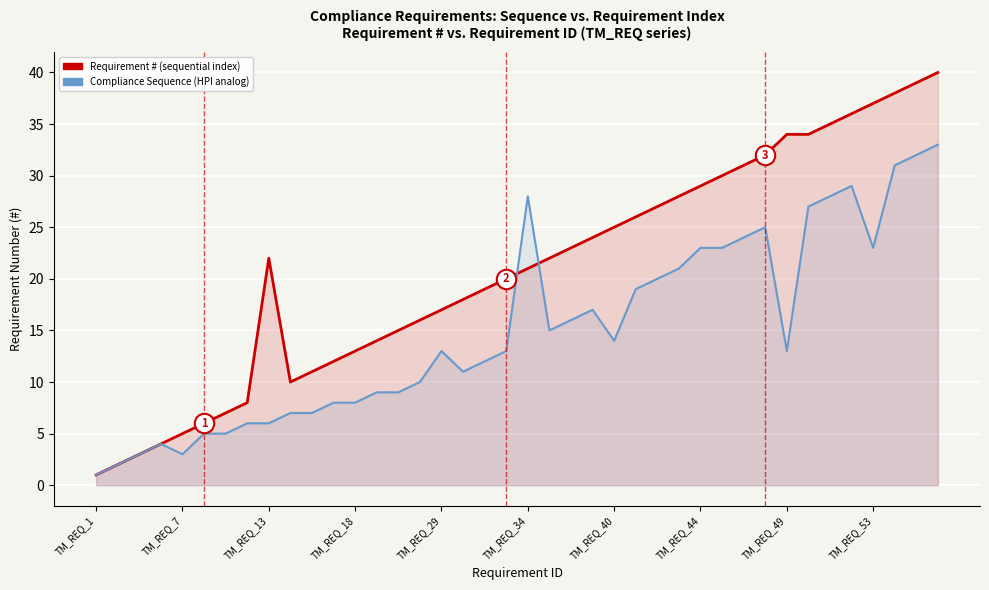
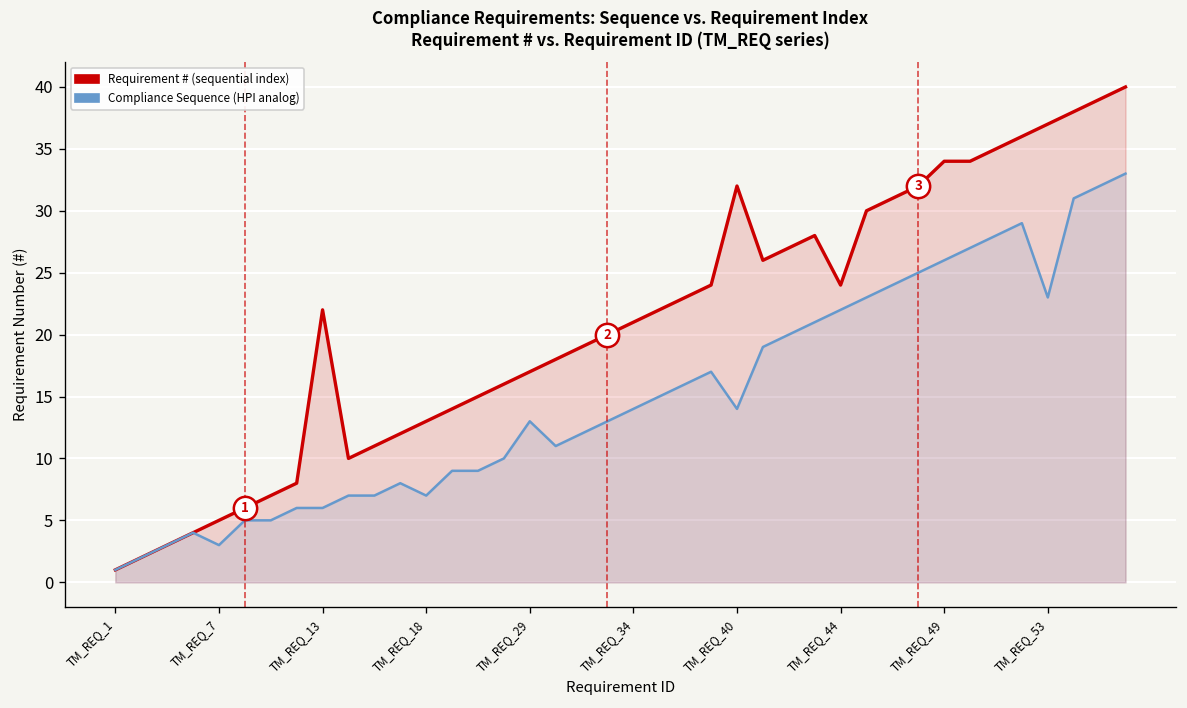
Compliance Sequence (HPI analog), TM_REQ_18: 8 -> 7
Compliance Sequence (HPI analog), TM_REQ_34: 28 -> 14
Requirement # (sequential index), TM_REQ_40: 25 -> 32
Requirement # (sequential index), TM_REQ_44: 29 -> 24
Compliance Sequence (HPI analog), TM_REQ_44: 23 -> 22
Compliance Sequence (HPI analog), TM_REQ_49: 13 -> 26
